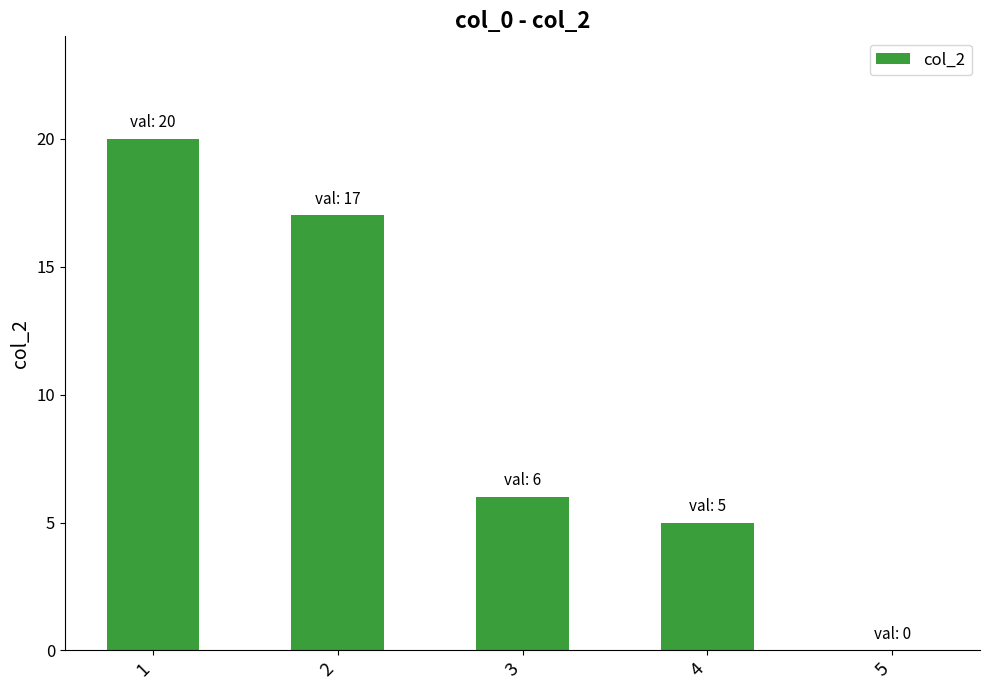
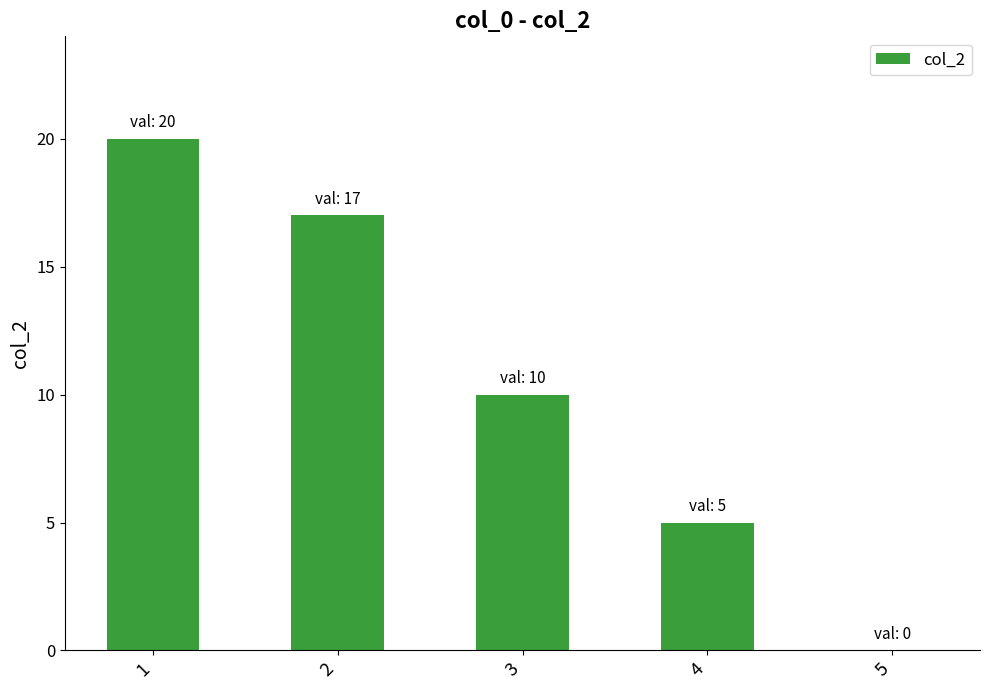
3: 6 -> 10
